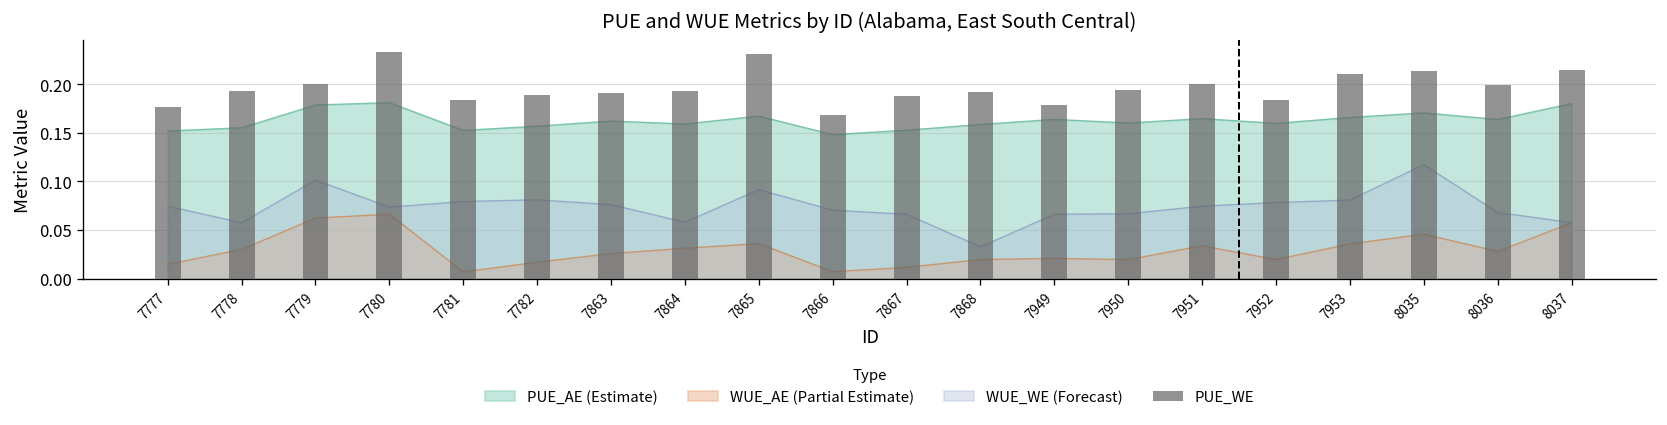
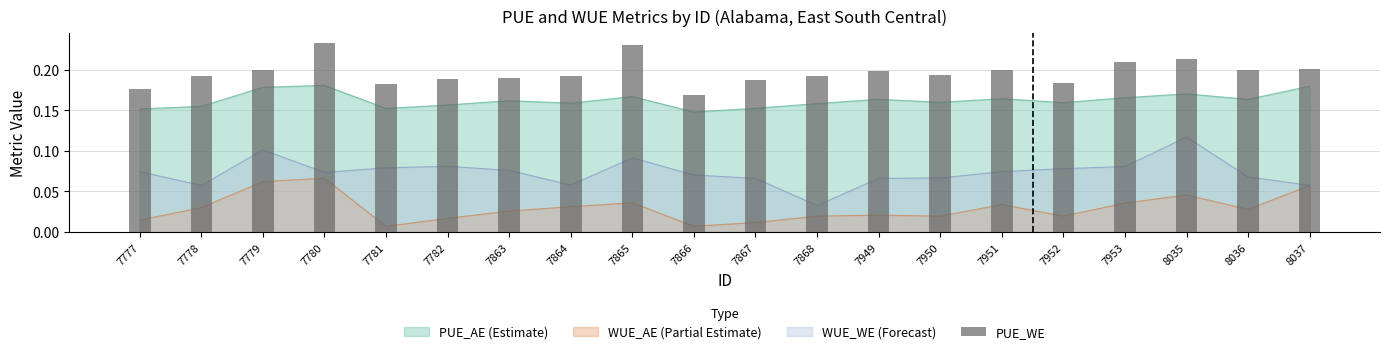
PUE_WE, 7949: 0.18 -> 0.20
PUE_WE, 8037: 0.21 -> 0.20
